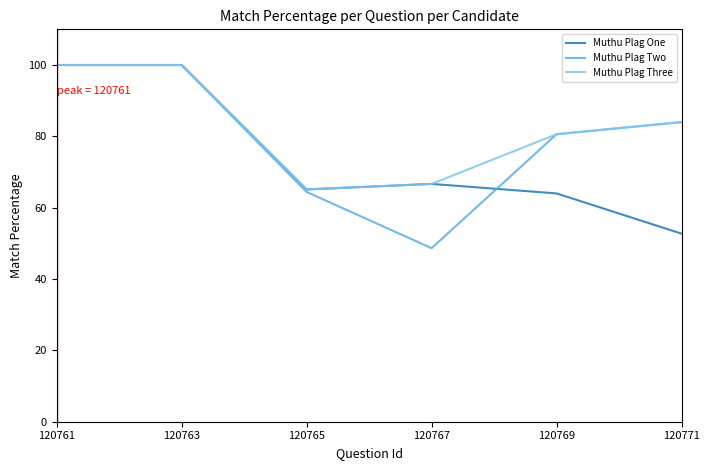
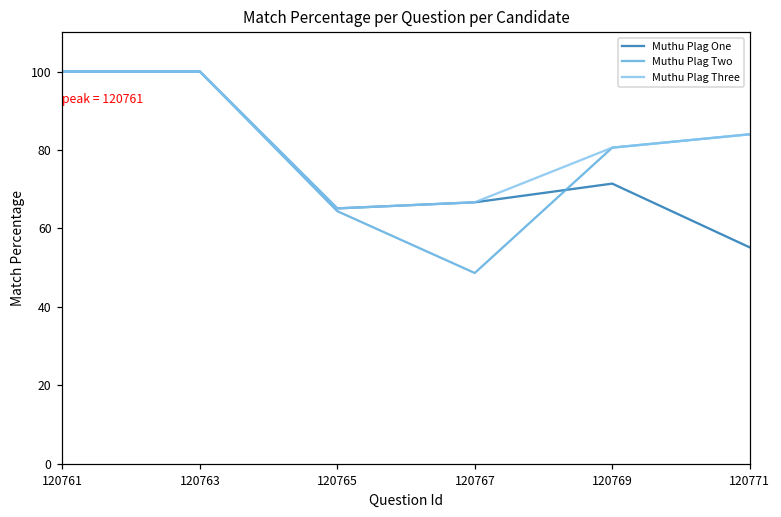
Muthu Plag One, 120769: 64 -> 71
Muthu Plag One, 120771: 53 -> 55
